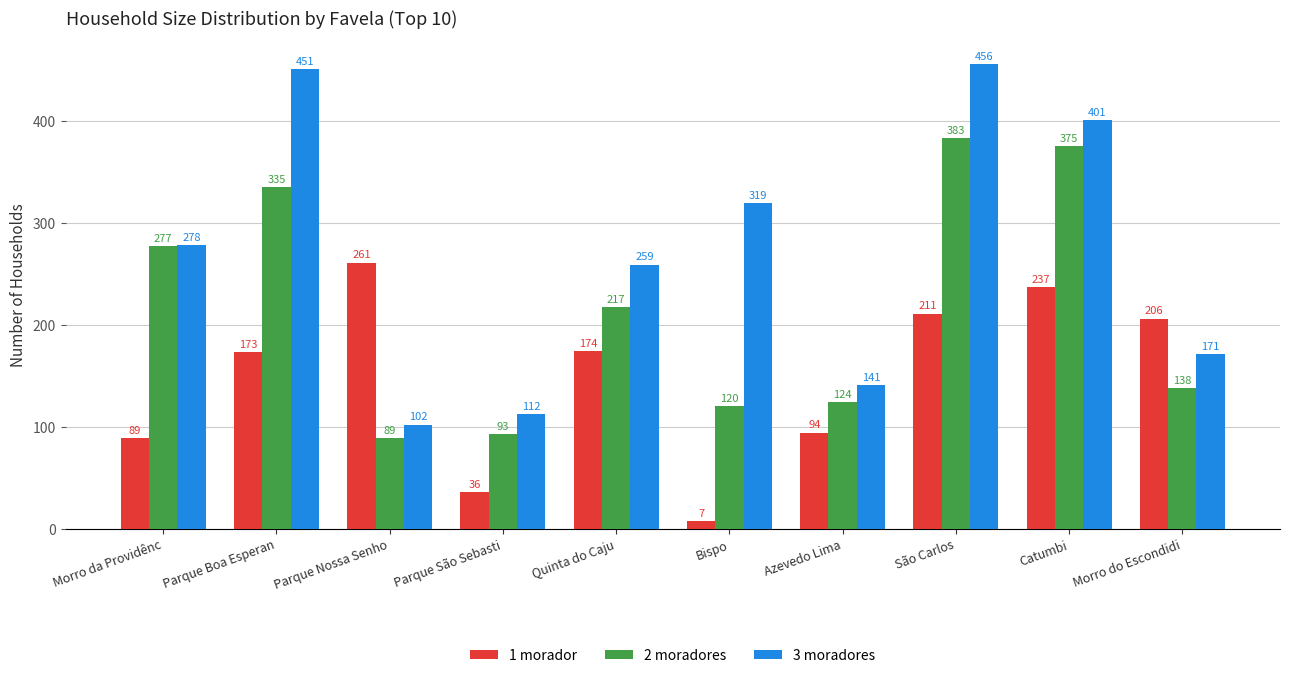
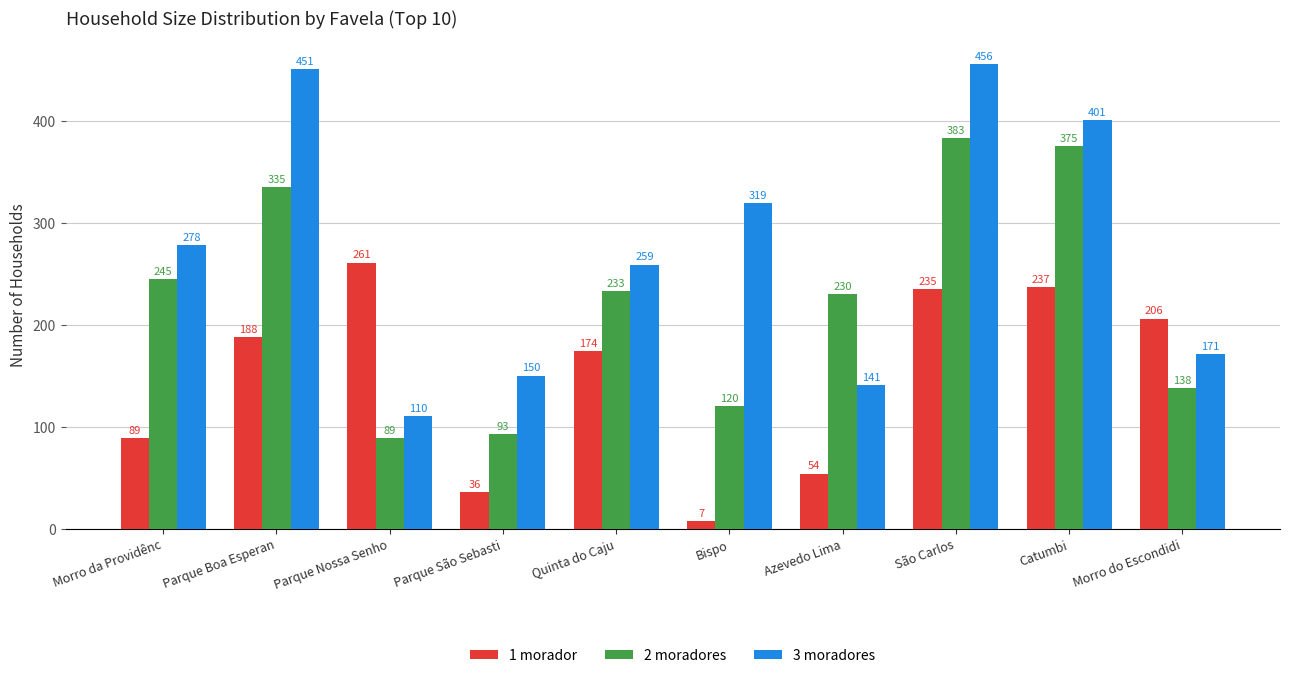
2 moradores, Morro da Providênc: 277 -> 245
1 morador, Parque Boa Esperan: 173 -> 188
3 moradores, Parque Nossa Senho: 102 -> 110
3 moradores, Parque São Sebasti: 112 -> 150
2 moradores, Quinta do Caju: 217 -> 233
1 morador, Azevedo Lima: 94 -> 54
2 moradores, Azevedo Lima: 124 -> 230
1 morador, São Carlos: 211 -> 235
